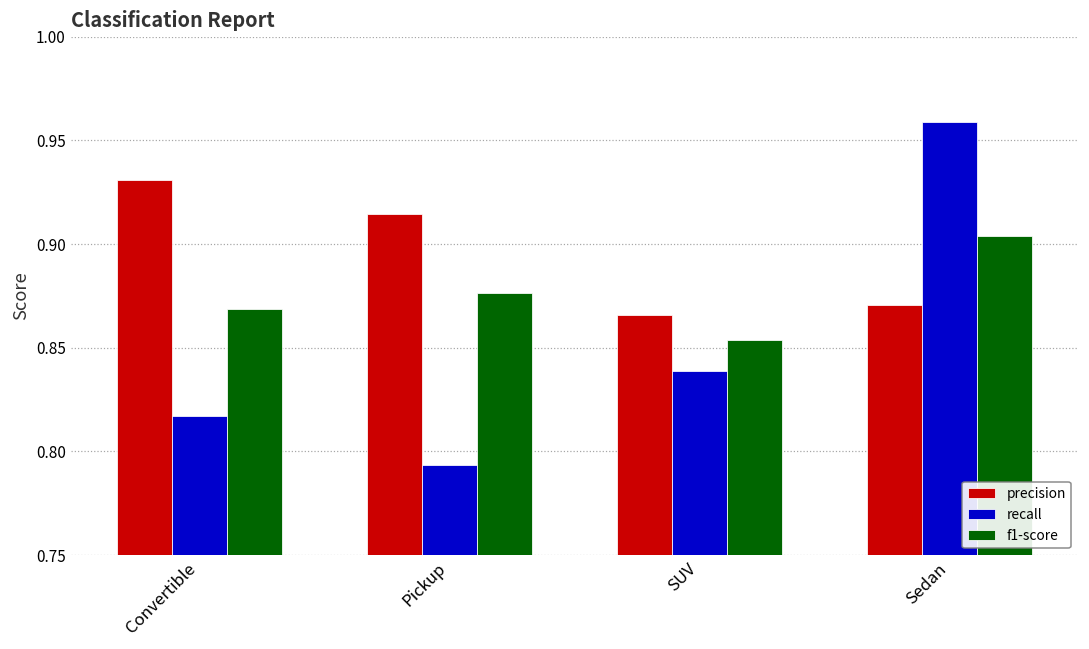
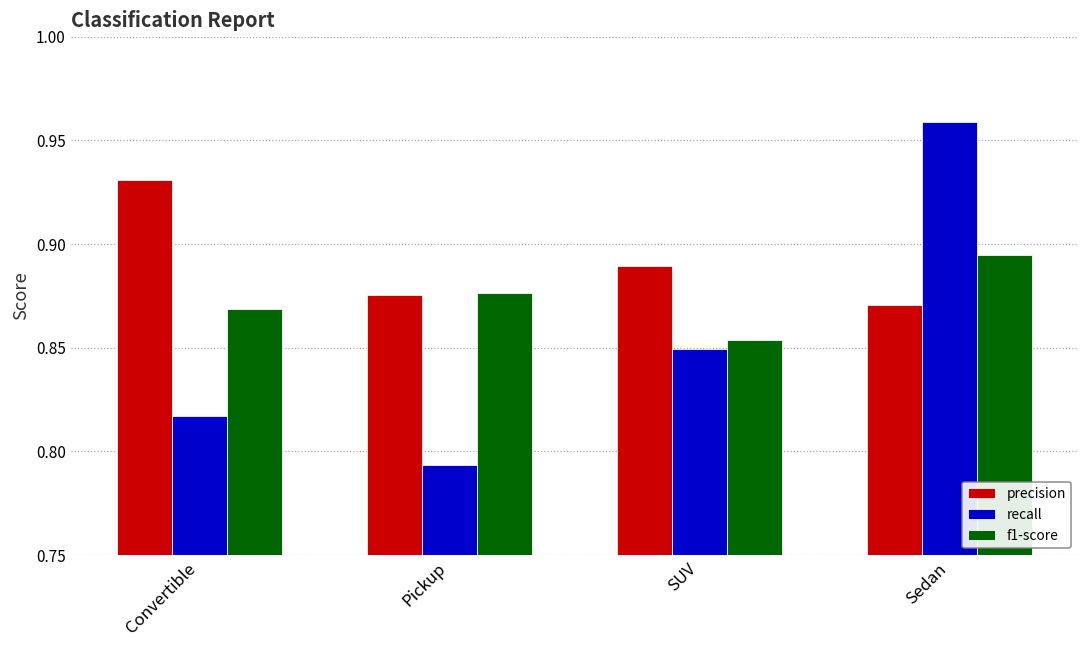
precision, Pickup: 0.915 -> 0.875
precision, SUV: 0.866 -> 0.889
recall, SUV: 0.839 -> 0.849
f1-score, Sedan: 0.904 -> 0.895
